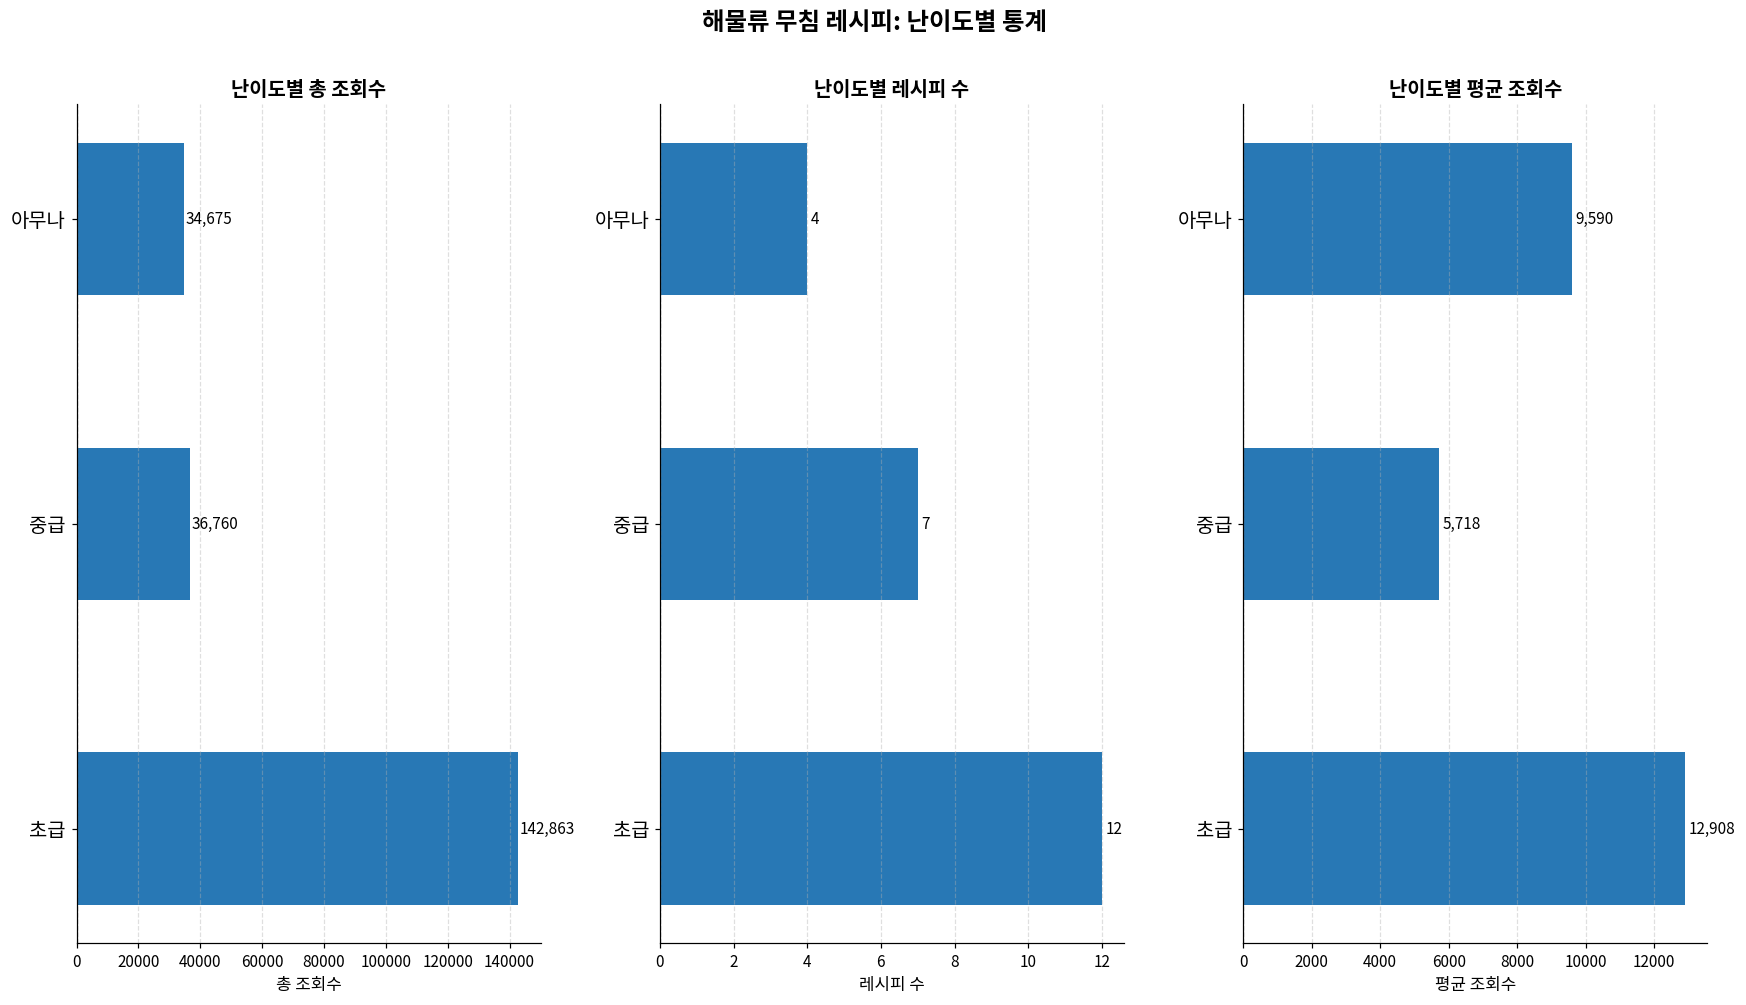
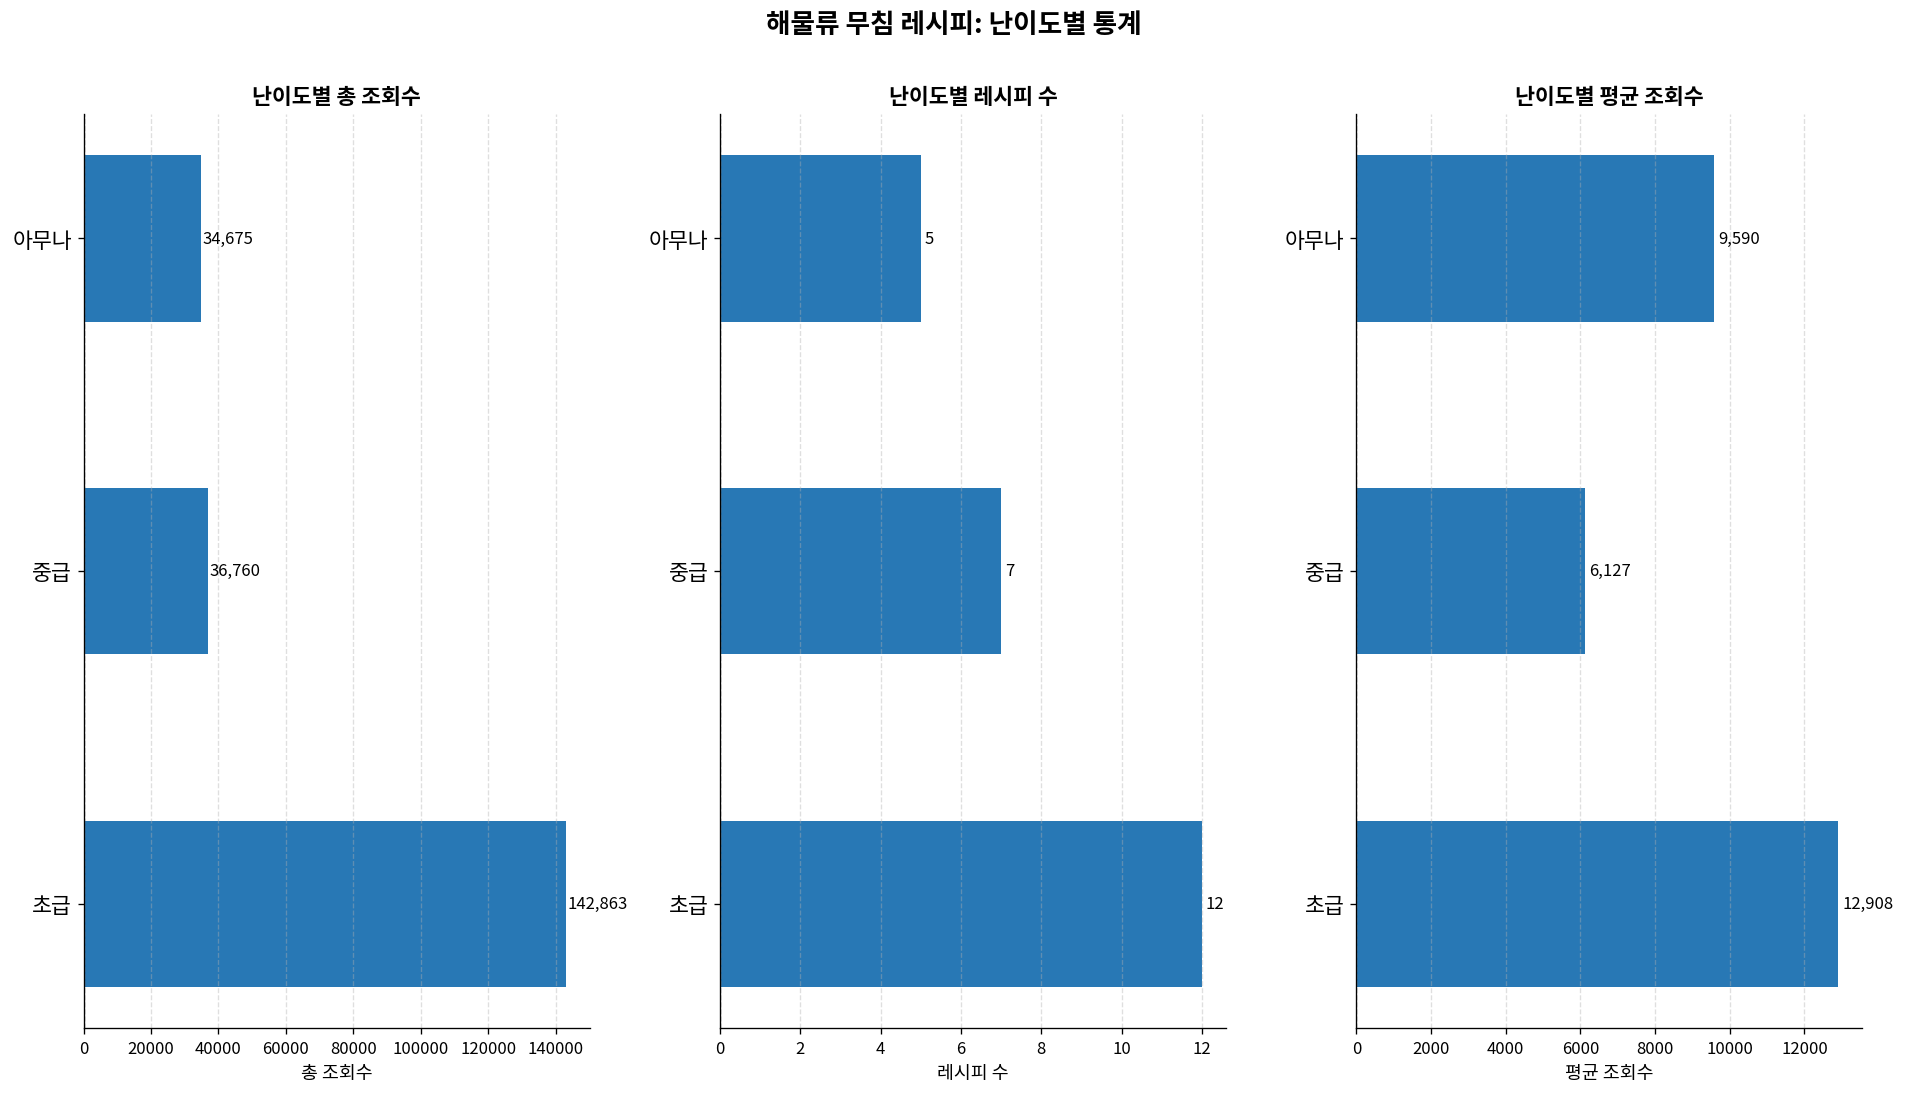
난이도별 레시피 수, 아무나: 4 -> 5
난이도별 평균 조회수, 중급: 5,718 -> 6,127
